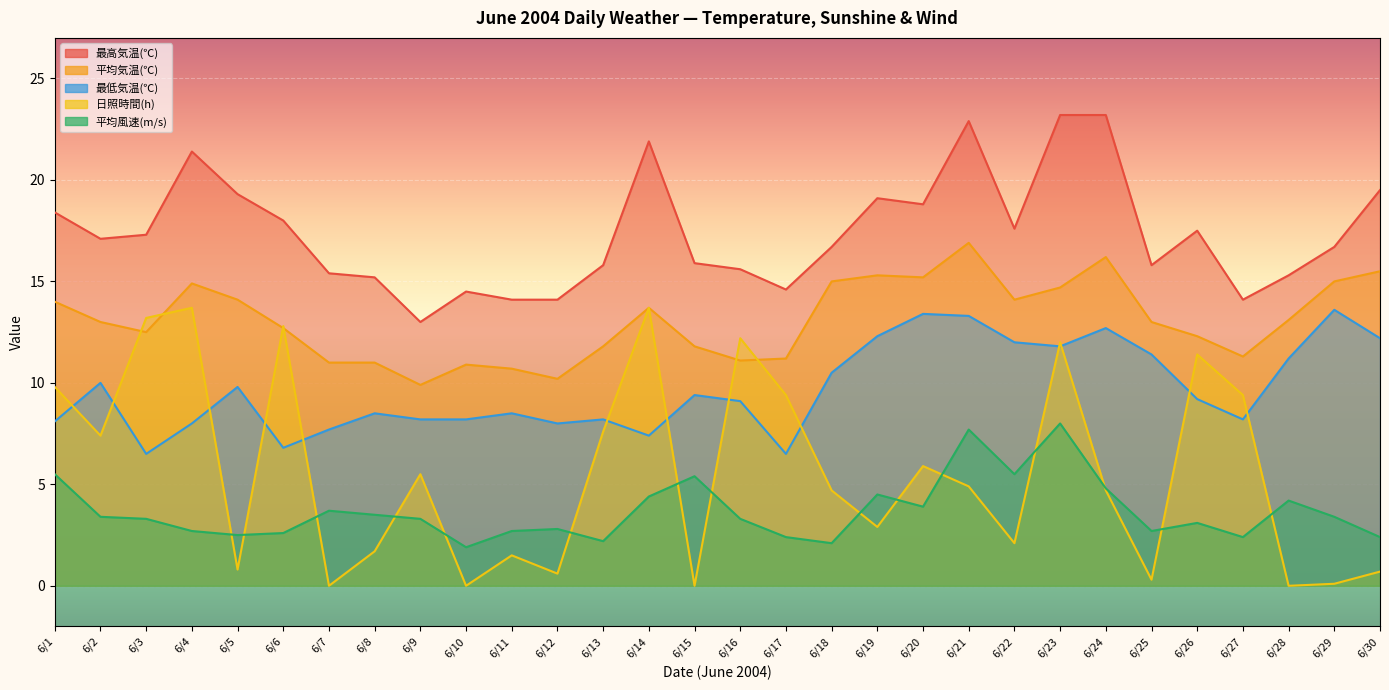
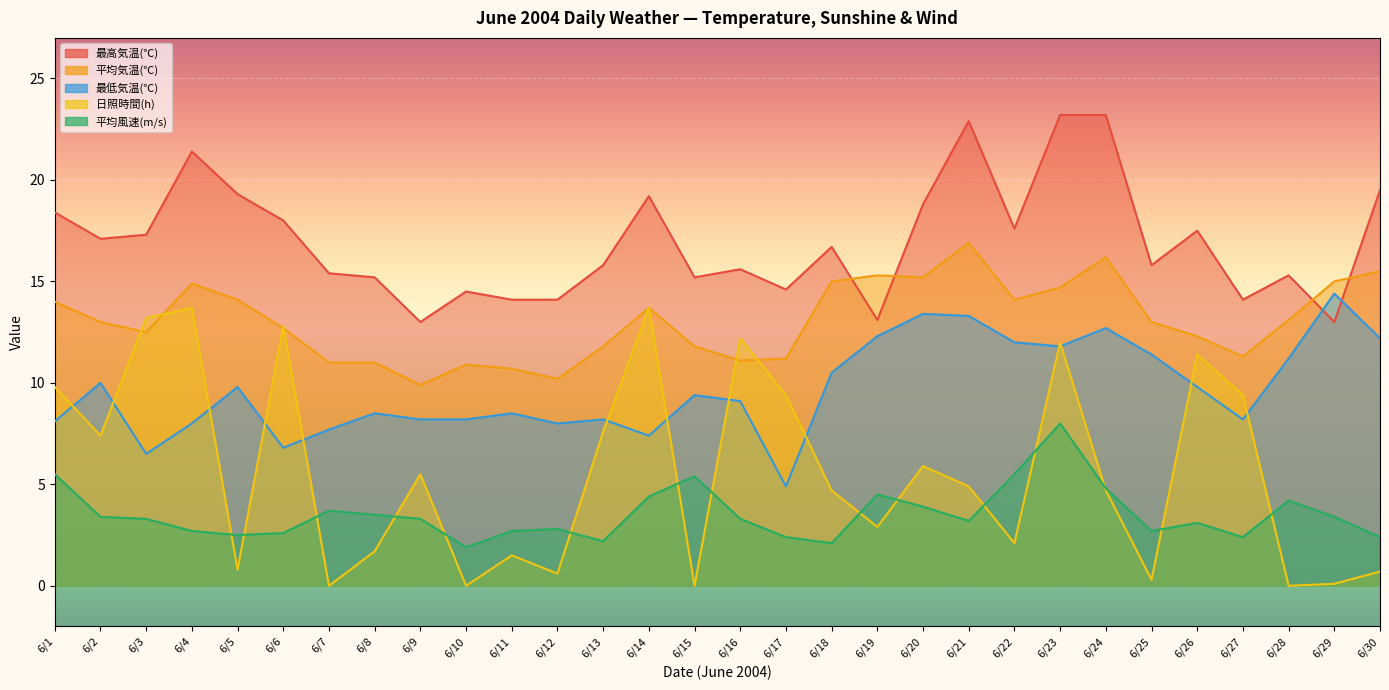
最高気温(℃), 6/14: 21.9 -> 19.2
最高気温(℃), 6/15: 15.9 -> 15.2
最低気温(℃), 6/17: 6.5 -> 4.9
最高気温(℃), 6/19: 19.1 -> 13.1
平均風速(m/s), 6/21: 7.7 -> 3.2
最低気温(℃), 6/26: 9.2 -> 9.8
最高気温(℃), 6/29: 16.7 -> 13.0
最低気温(℃), 6/29: 13.6 -> 14.4
